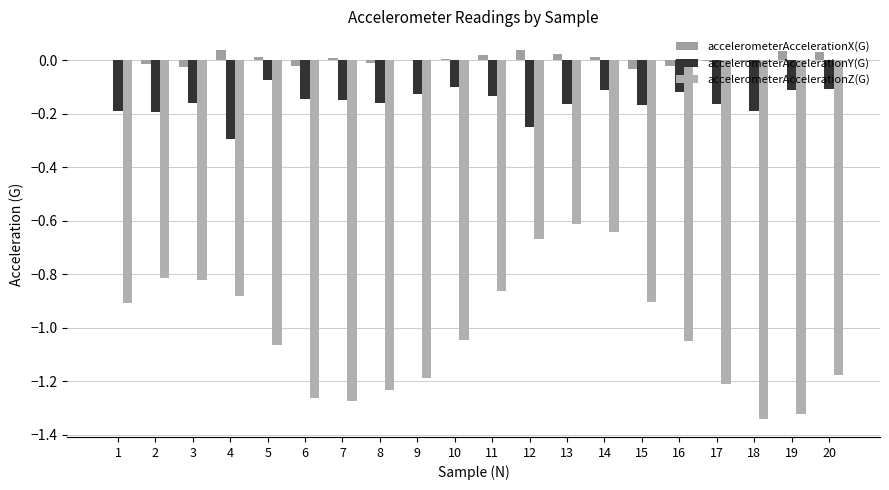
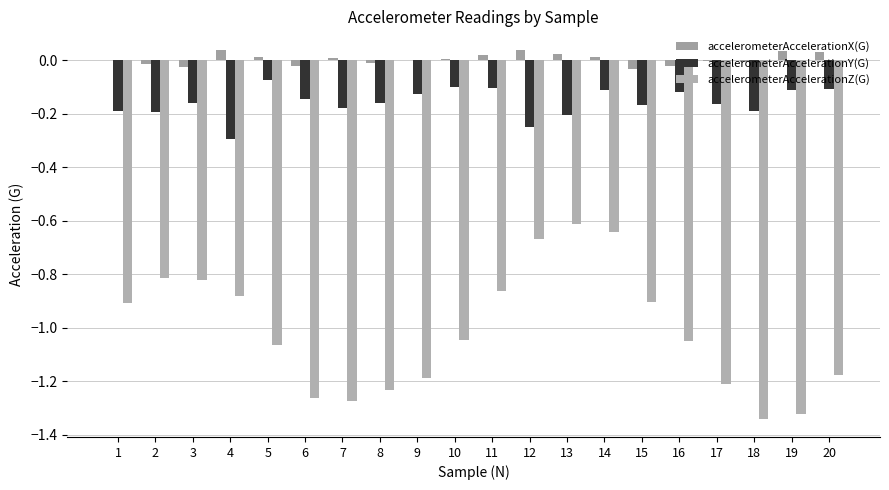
accelerometerAccelerationY(G), 7: -0.15 -> -0.18
accelerometerAccelerationY(G), 11: -0.13 -> -0.10
accelerometerAccelerationY(G), 13: -0.16 -> -0.20
